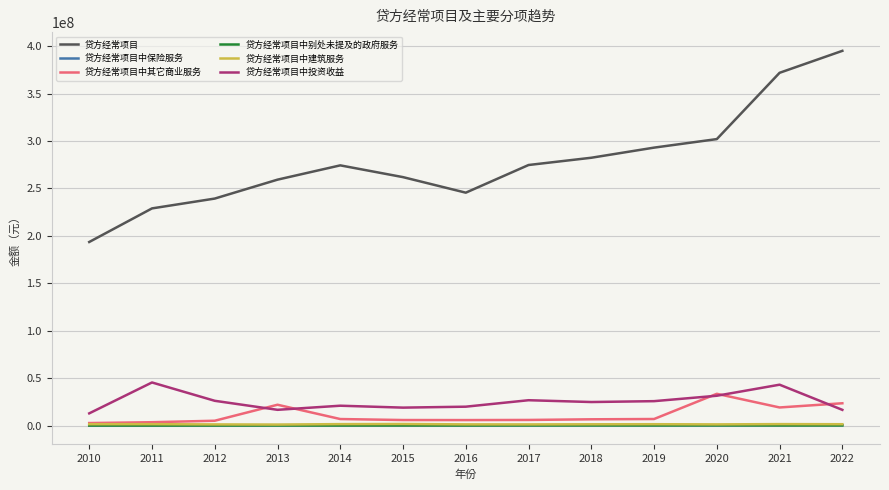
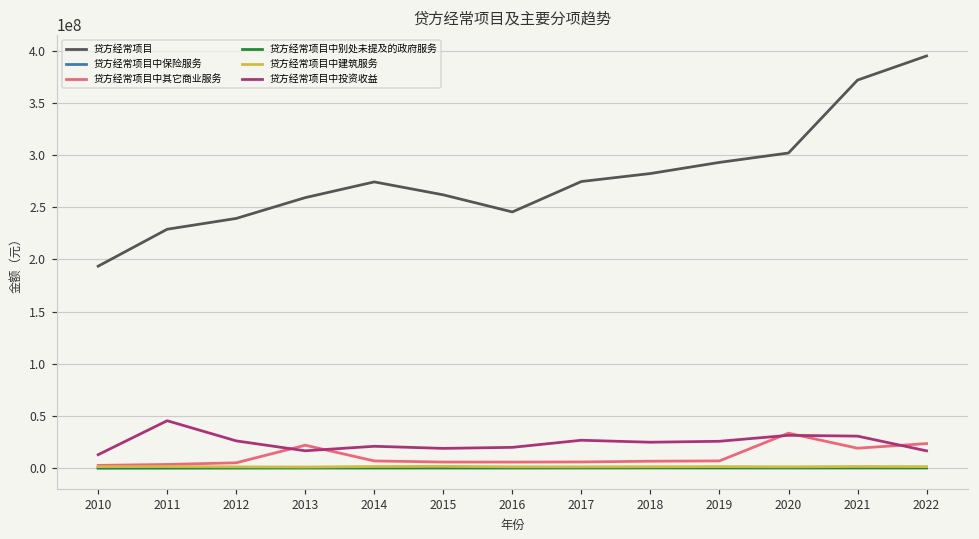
贷方经常项目中投资收益, 2021: 40000000 -> 30000000
